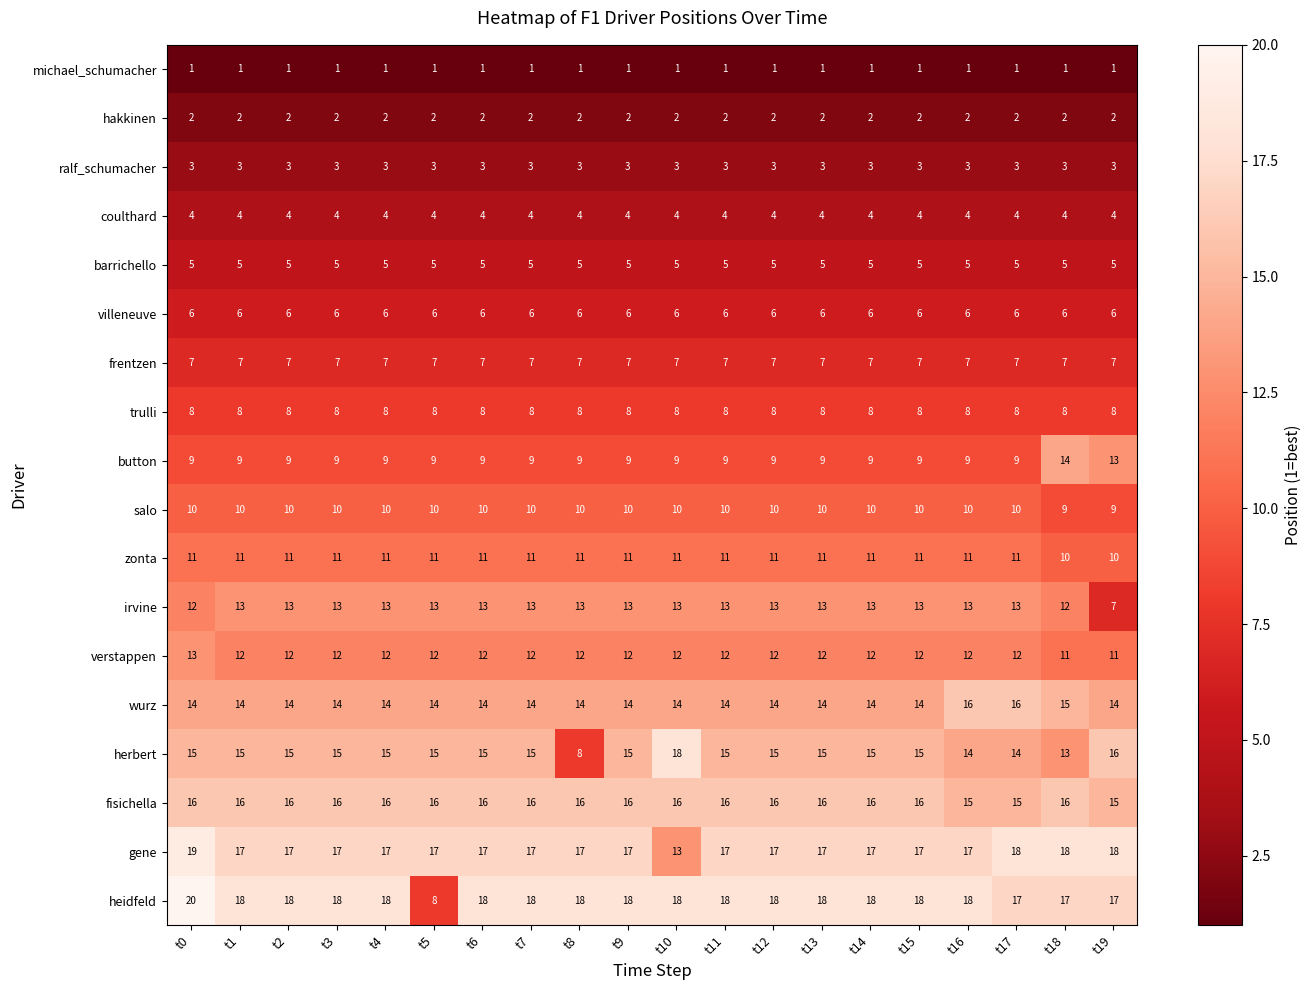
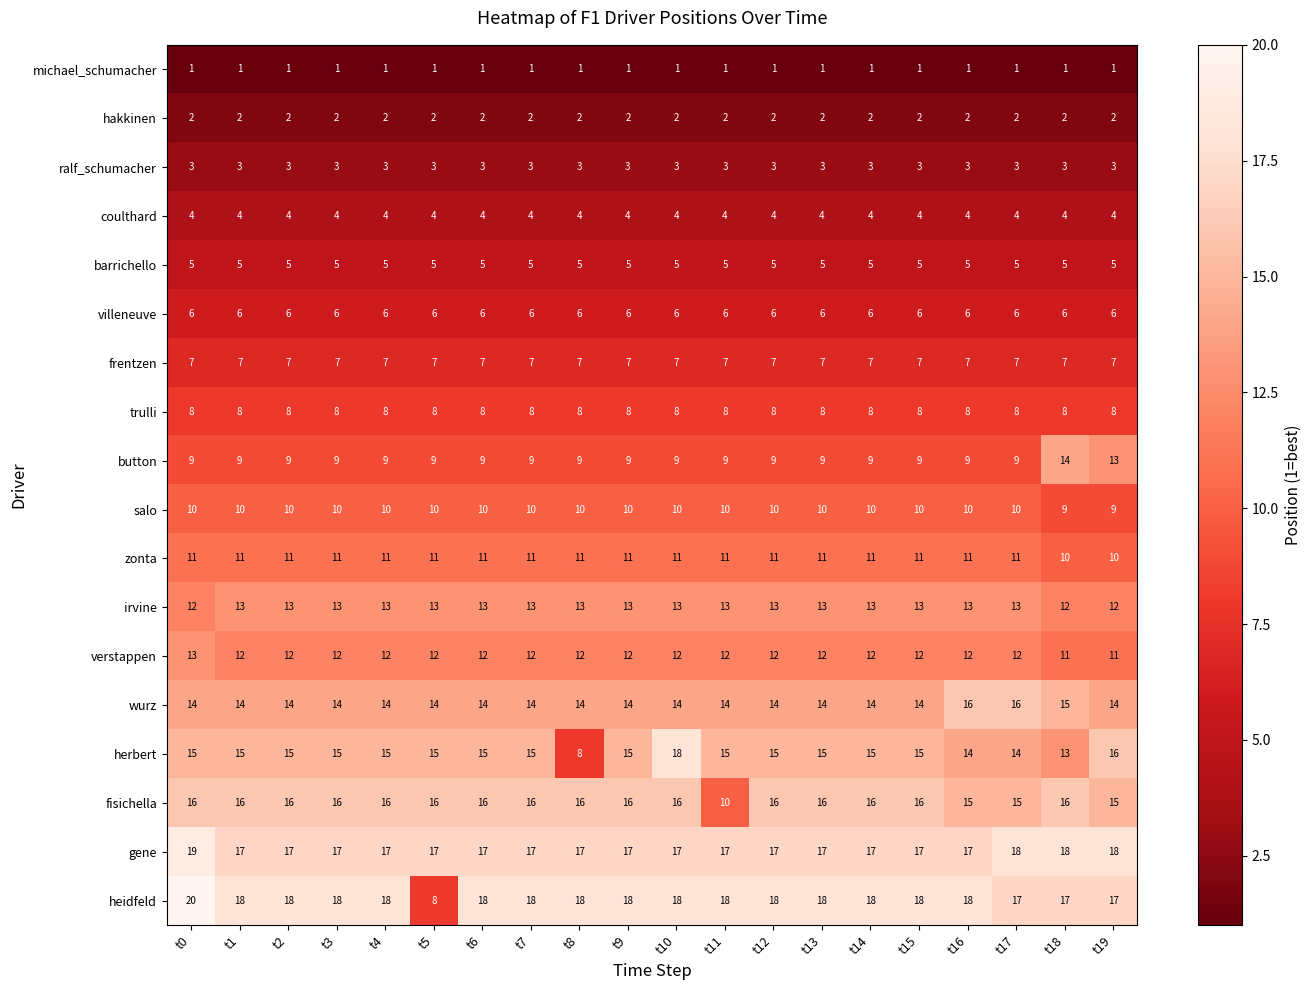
irvine, t19: 7 -> 12
fisichella, t11: 16 -> 10
gene, t10: 13 -> 17
